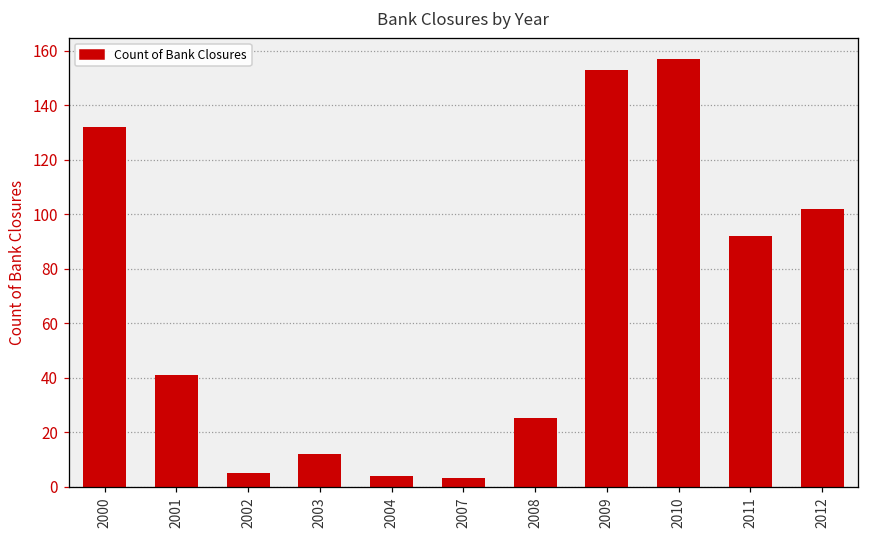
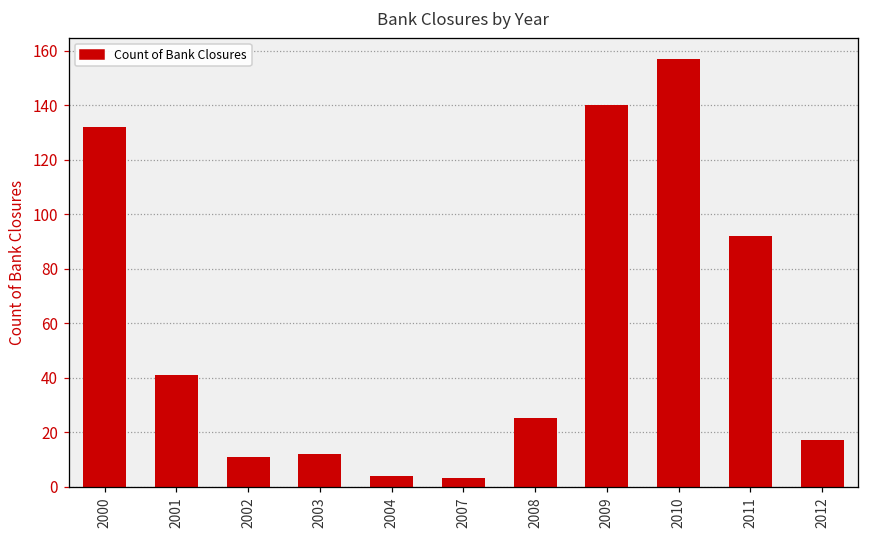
2002: 5 -> 11
2009: 153 -> 140
2012: 102 -> 17
